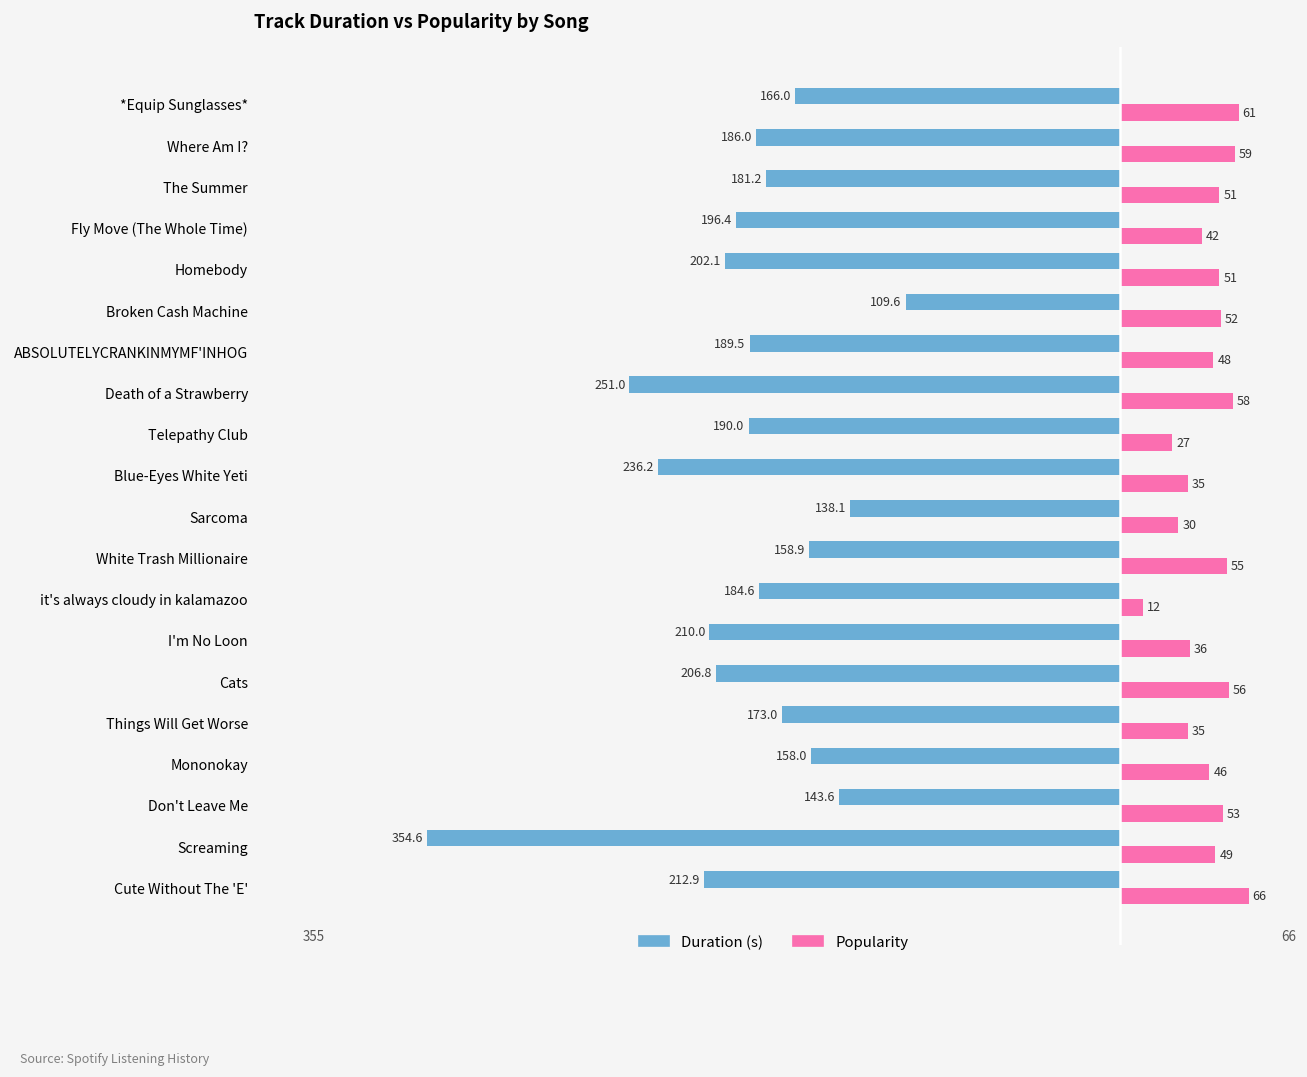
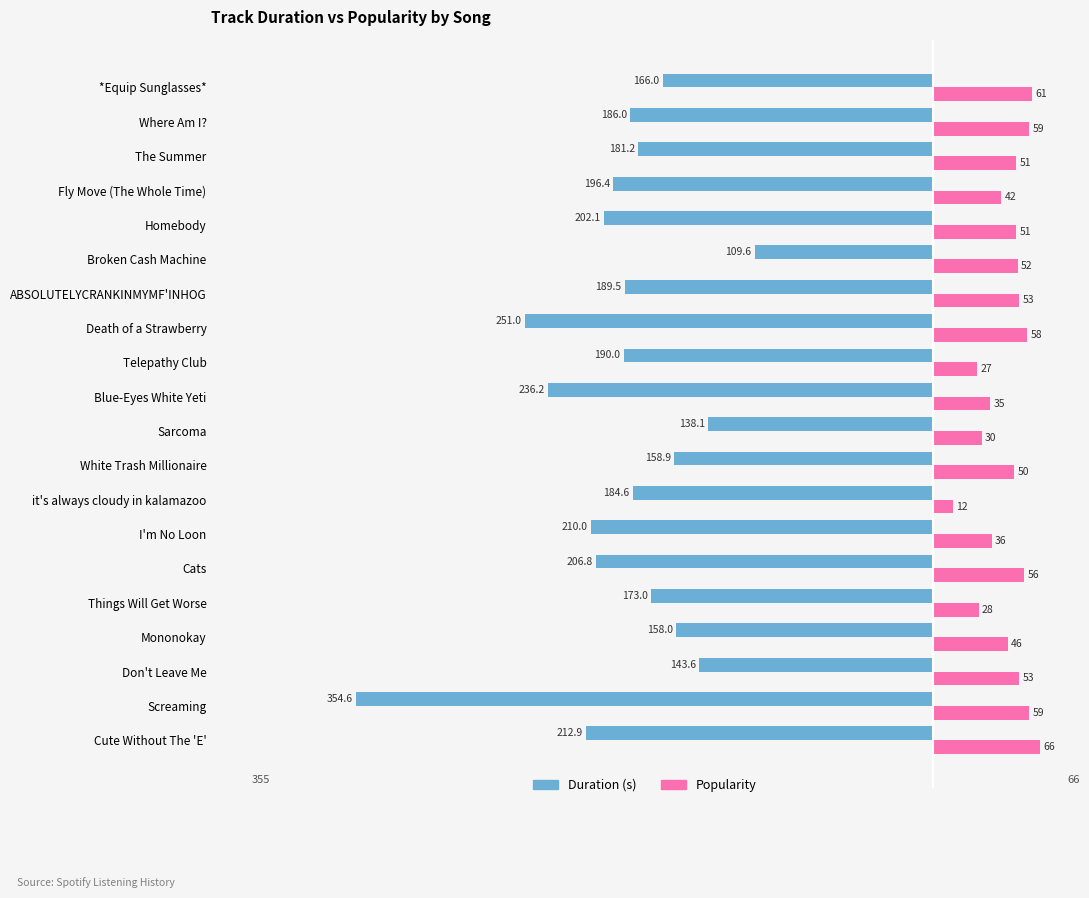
Popularity, ABSOLUTELYCRANKINMYMF'INHOG: 48 -> 53
Popularity, White Trash Millionaire: 55 -> 50
Popularity, Things Will Get Worse: 35 -> 28
Popularity, Screaming: 49 -> 59
